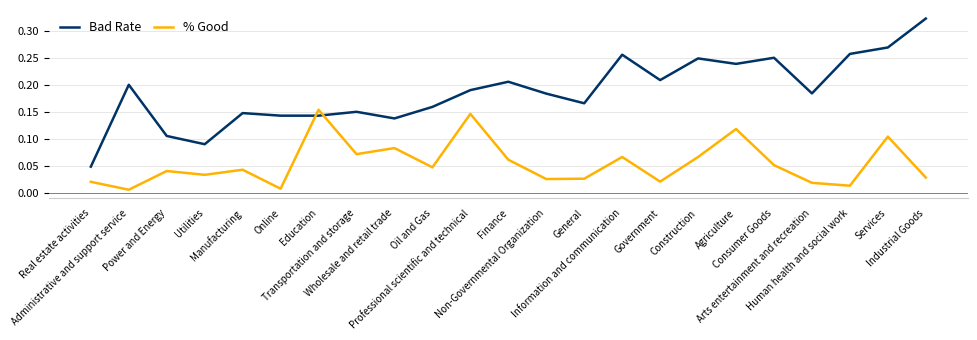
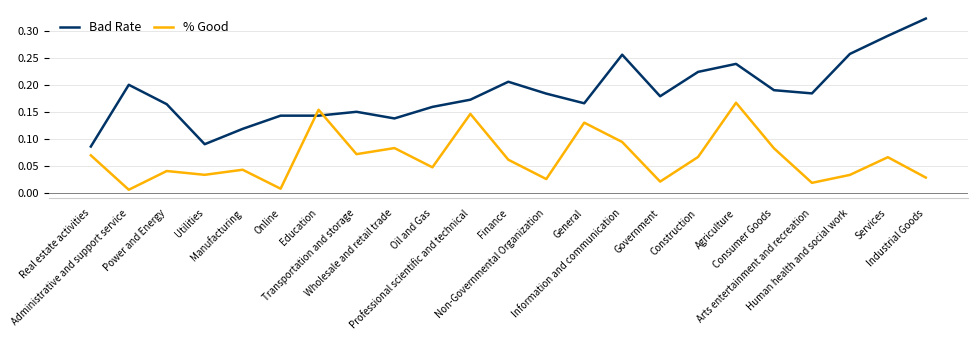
Bad Rate, Real estate activities: 0.05 -> 0.09
% Good, Real estate activities: 0.02 -> 0.07
Bad Rate, Power and Energy: 0.11 -> 0.16
Bad Rate, Manufacturing: 0.15 -> 0.12
Bad Rate, Professional scientific and technical: 0.19 -> 0.17
% Good, General: 0.03 -> 0.13
% Good, Information and communication: 0.07 -> 0.09
Bad Rate, Government: 0.21 -> 0.18
Bad Rate, Construction: 0.25 -> 0.22
% Good, Agriculture: 0.12 -> 0.17
Bad Rate, Consumer Goods: 0.25 -> 0.19
% Good, Consumer Goods: 0.05 -> 0.08
% Good, Human health and social work: 0.01 -> 0.03
Bad Rate, Services: 0.27 -> 0.29
% Good, Services: 0.10 -> 0.07
